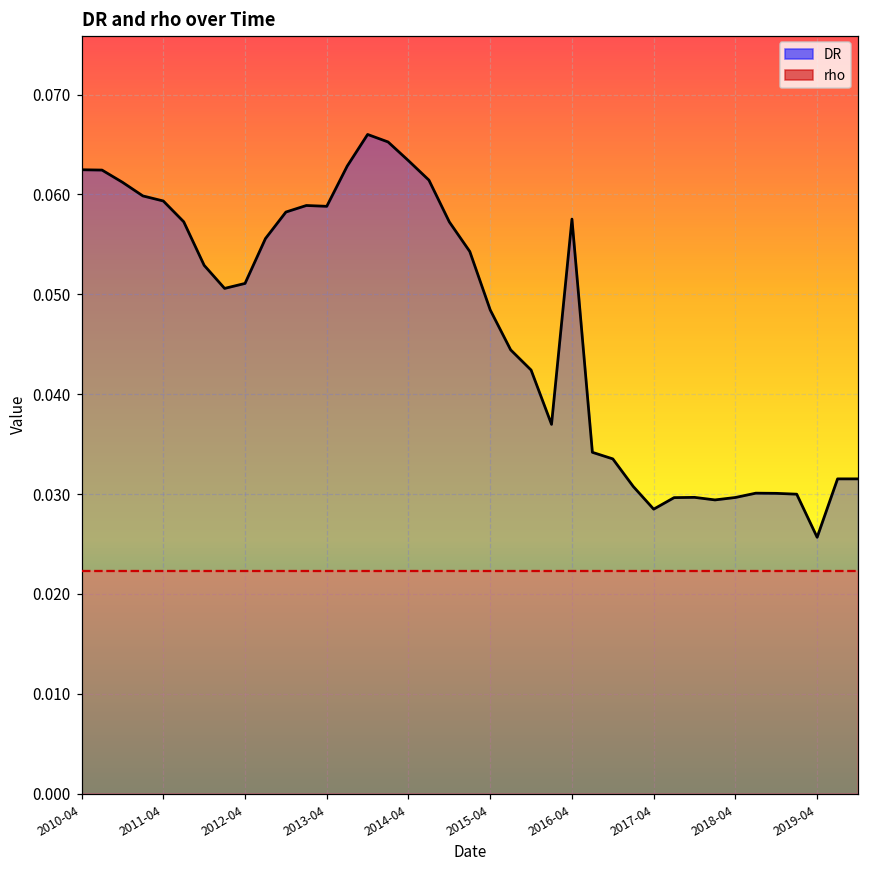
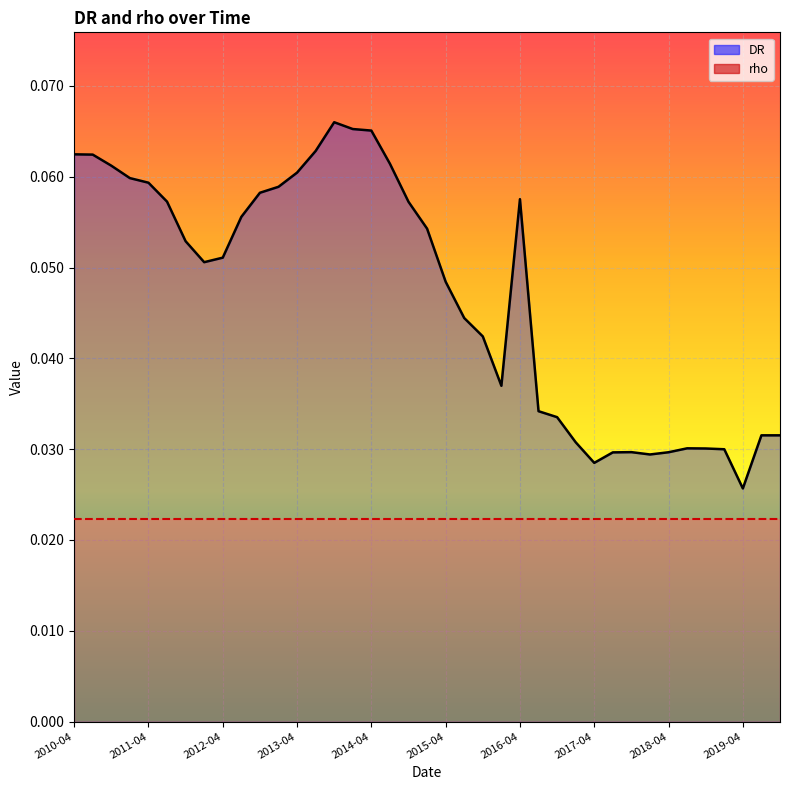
DR, 2013-04: 0.059 -> 0.060
DR, 2014-04: 0.063 -> 0.065
